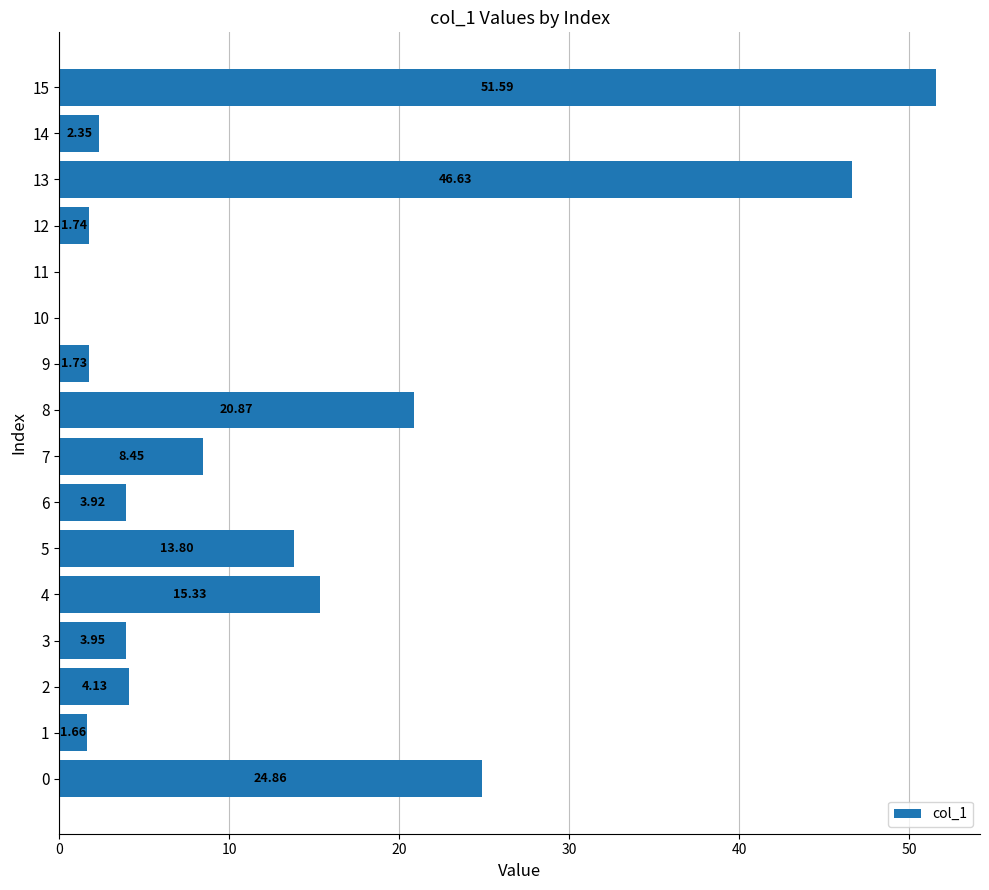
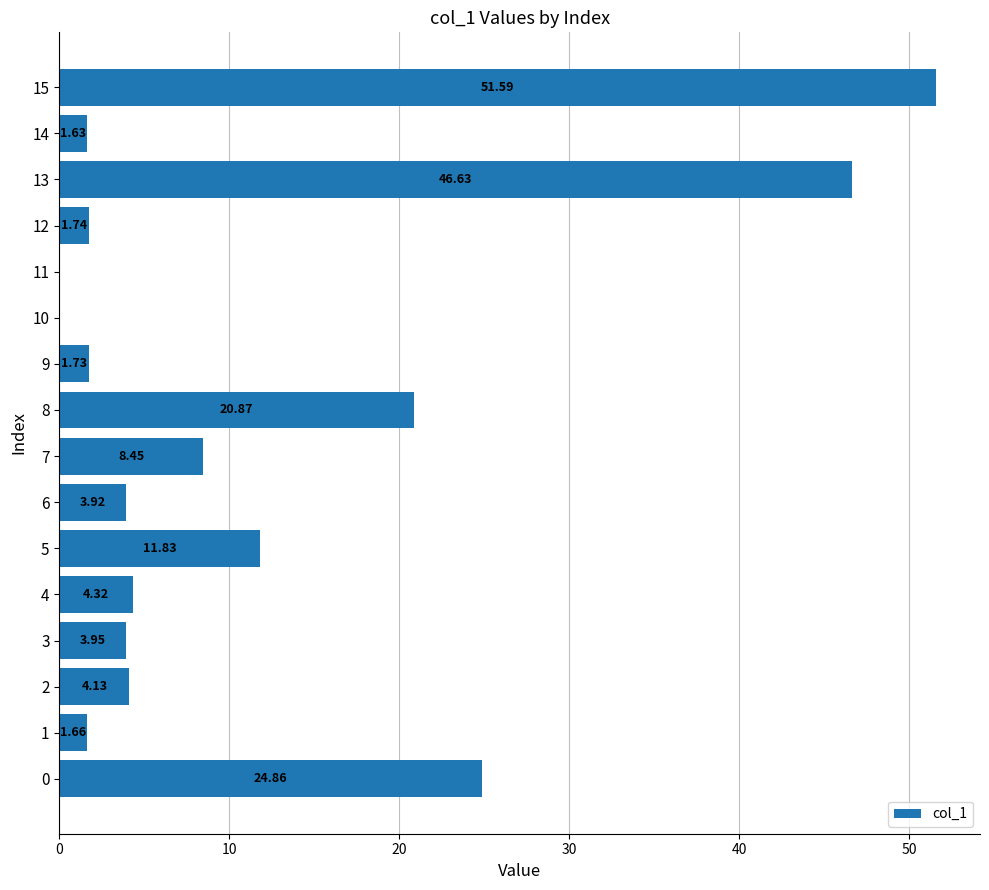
14: 2.35 -> 1.63
5: 13.80 -> 11.83
4: 15.33 -> 4.32
